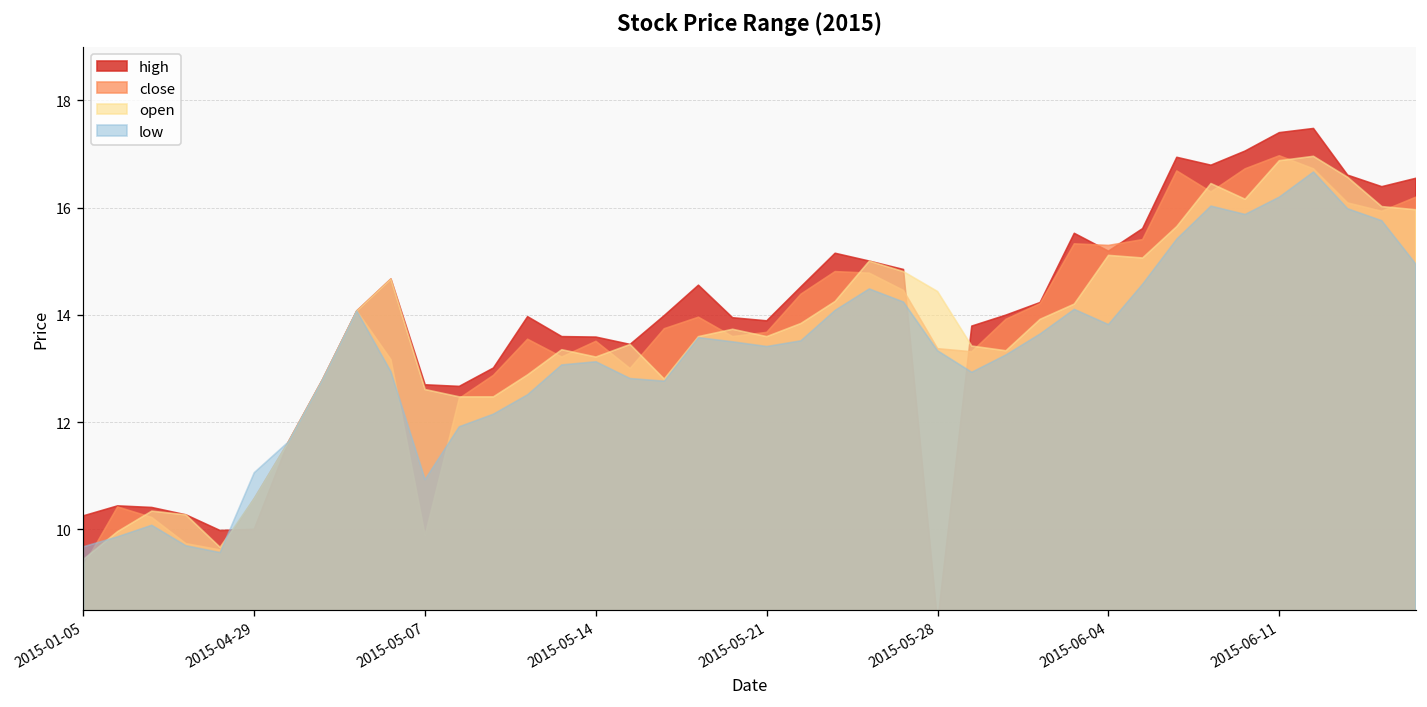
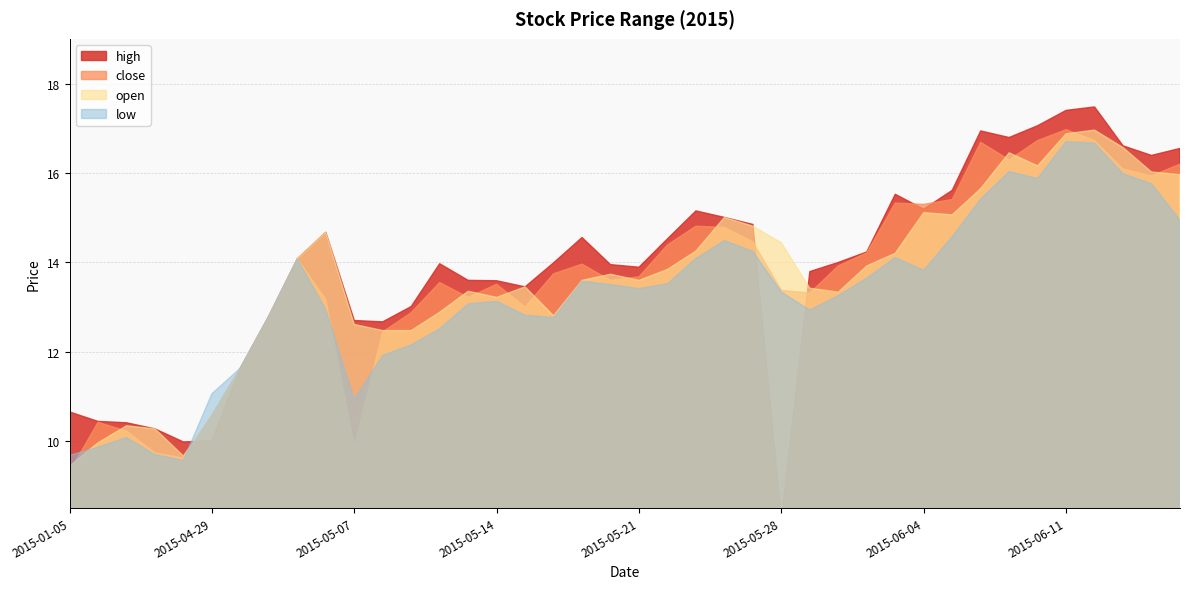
high, 2015-01-05: 10.2 -> 10.6
low, 2015-06-11: 16.2 -> 16.7
